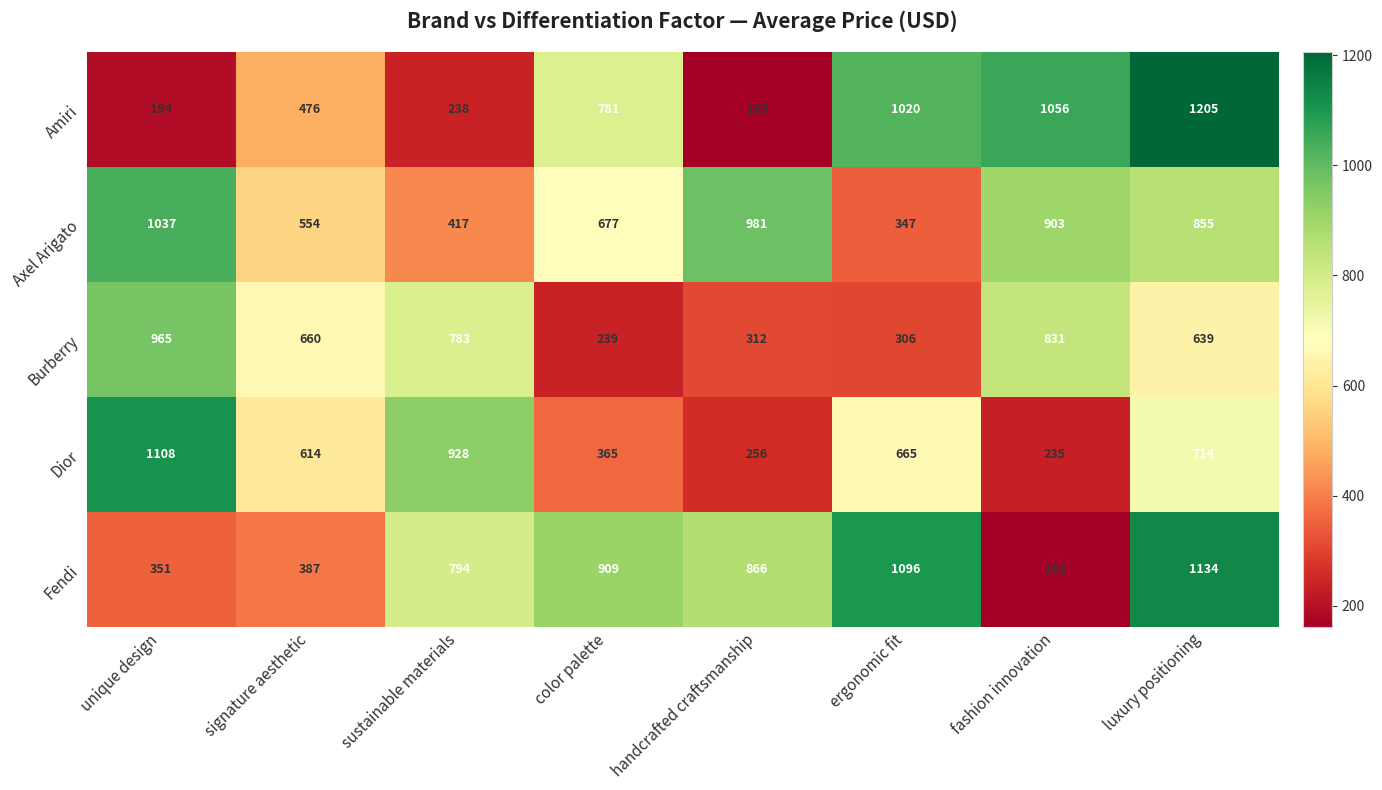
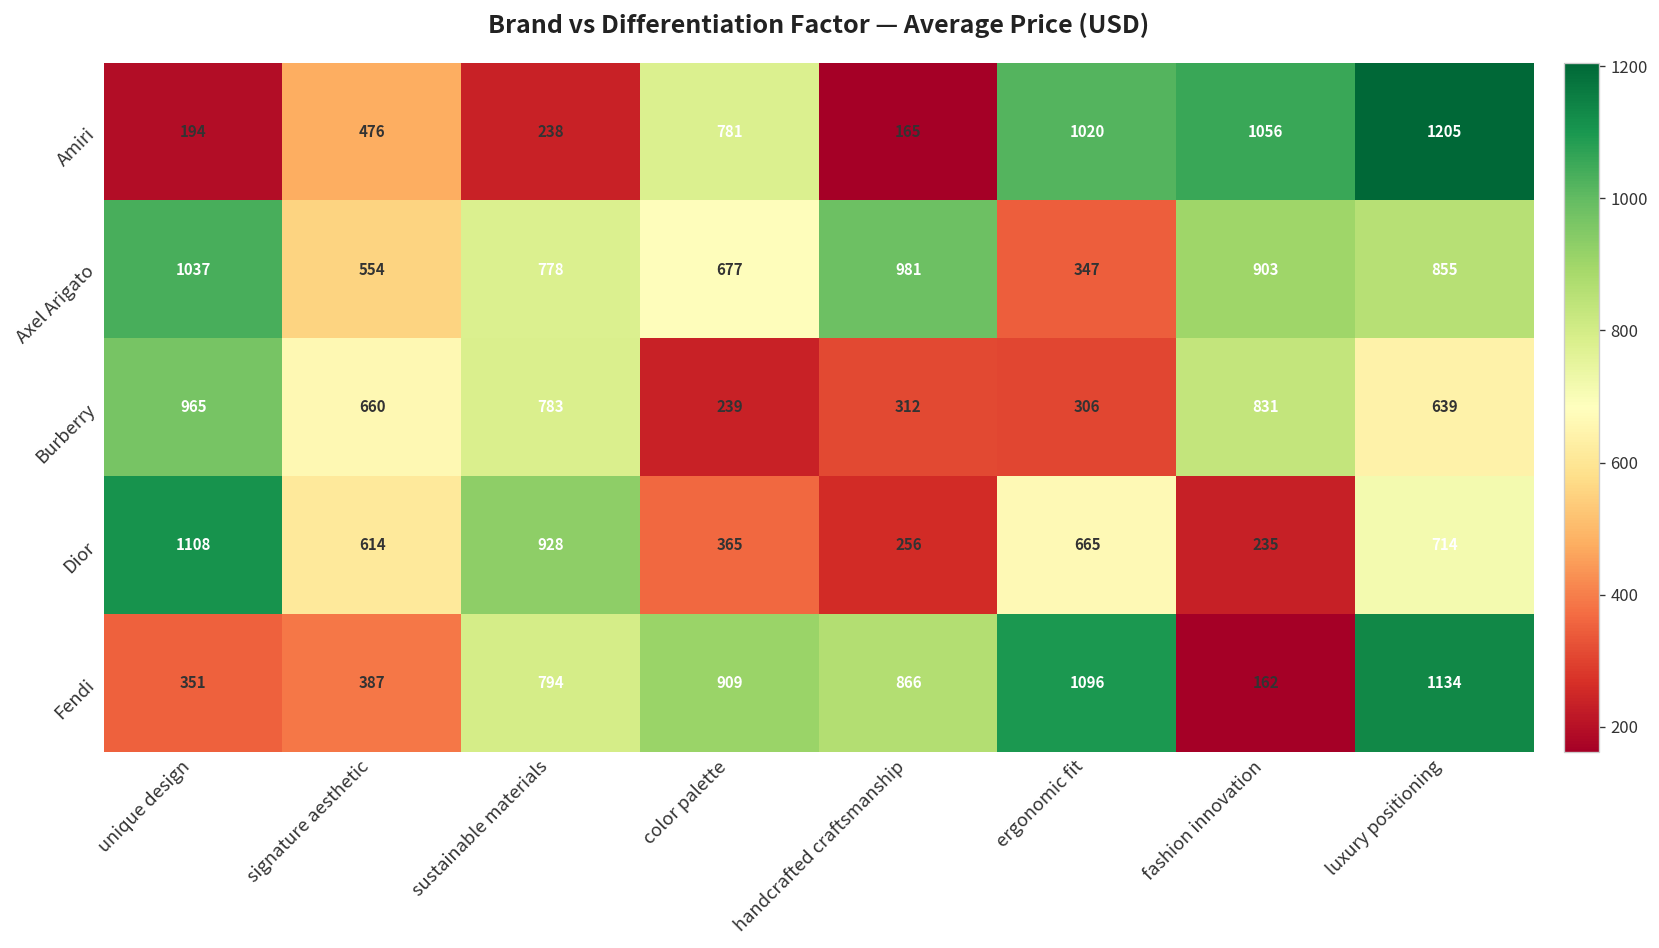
Axel Arigato, sustainable materials: 417 -> 778
